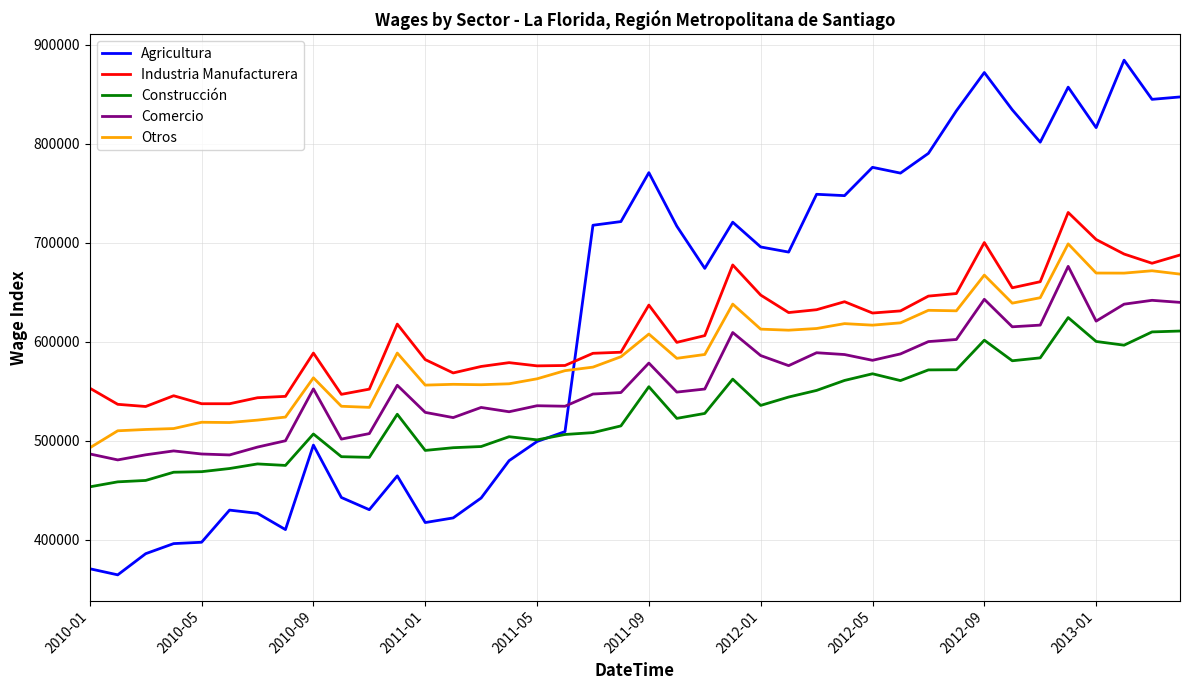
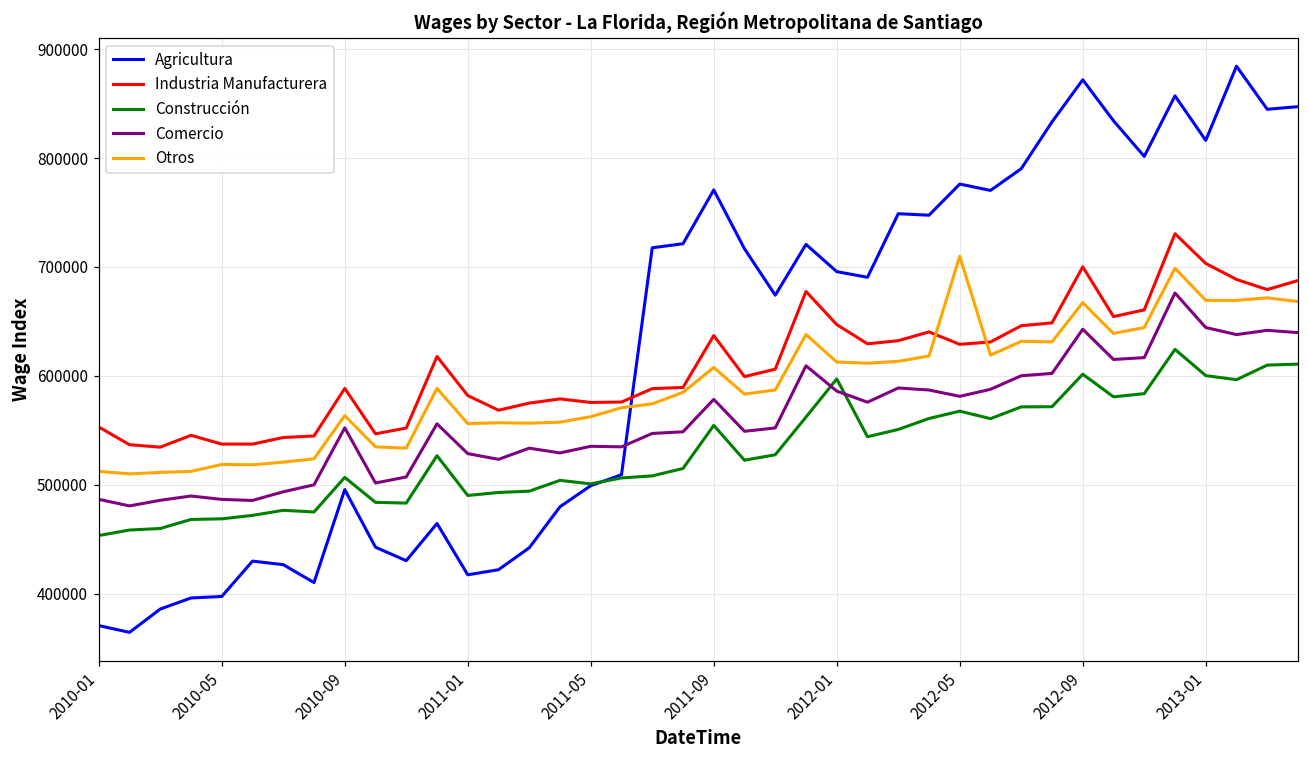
Otros, 2010-01: 490000 -> 510000
Construcción, 2012-01: 540000 -> 600000
Otros, 2012-05: 620000 -> 710000
Comercio, 2013-01: 620000 -> 640000
